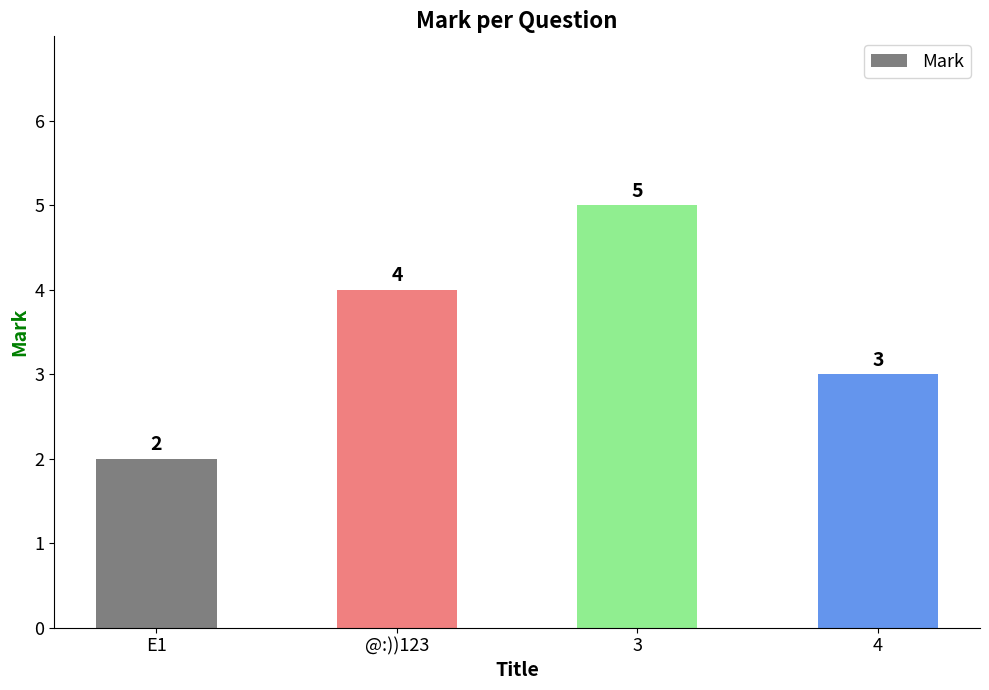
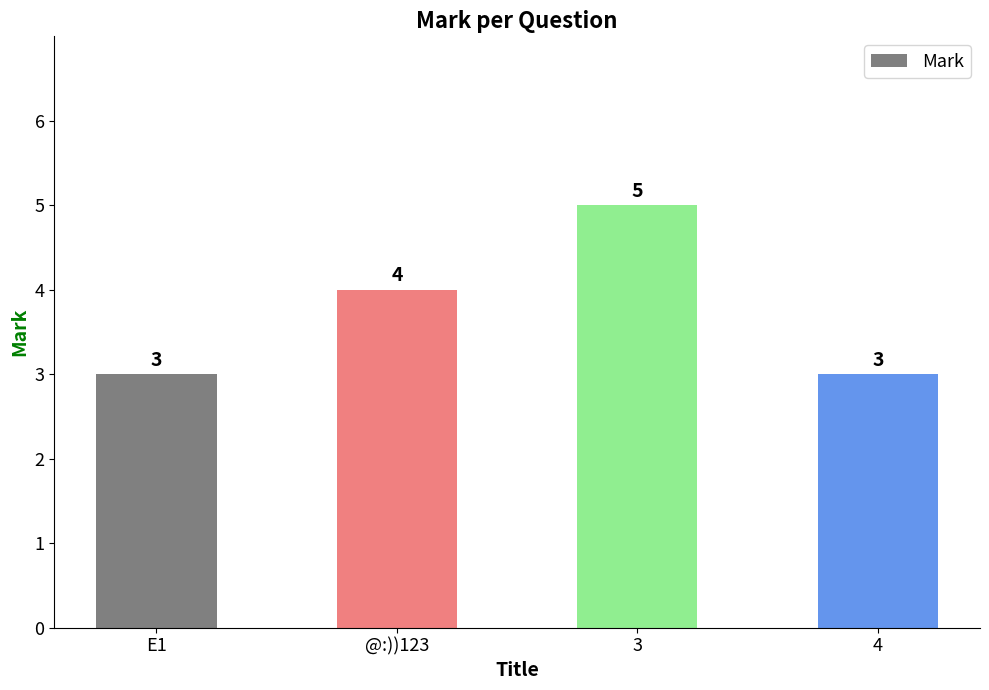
E1: 2 -> 3
